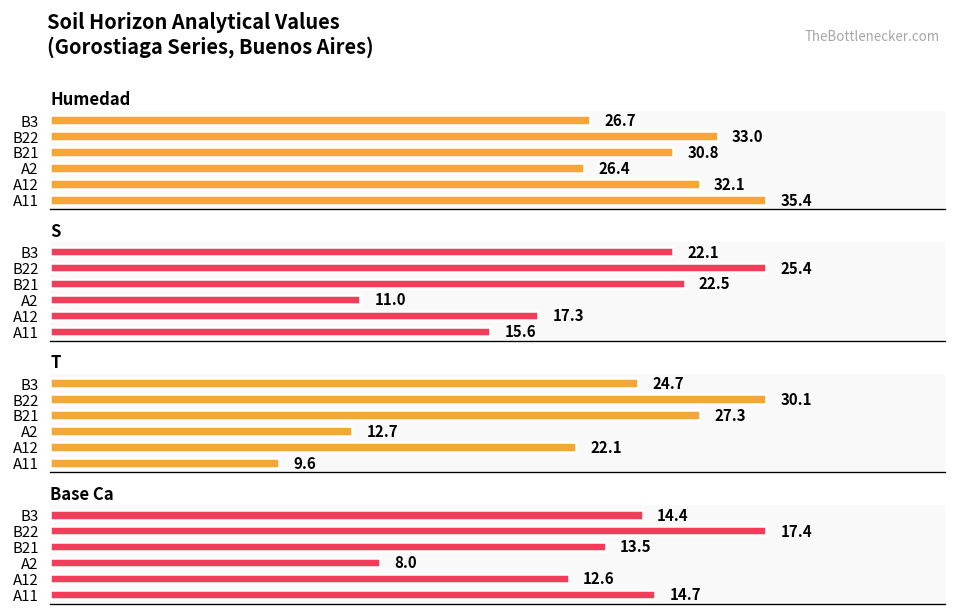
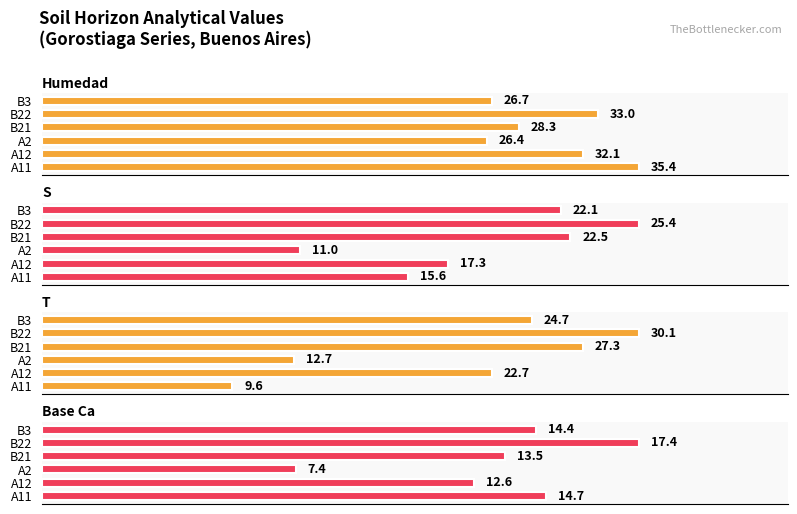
Humedad, B21: 30.8 -> 28.3
T, A12: 22.1 -> 22.7
Base Ca, A2: 8.0 -> 7.4
